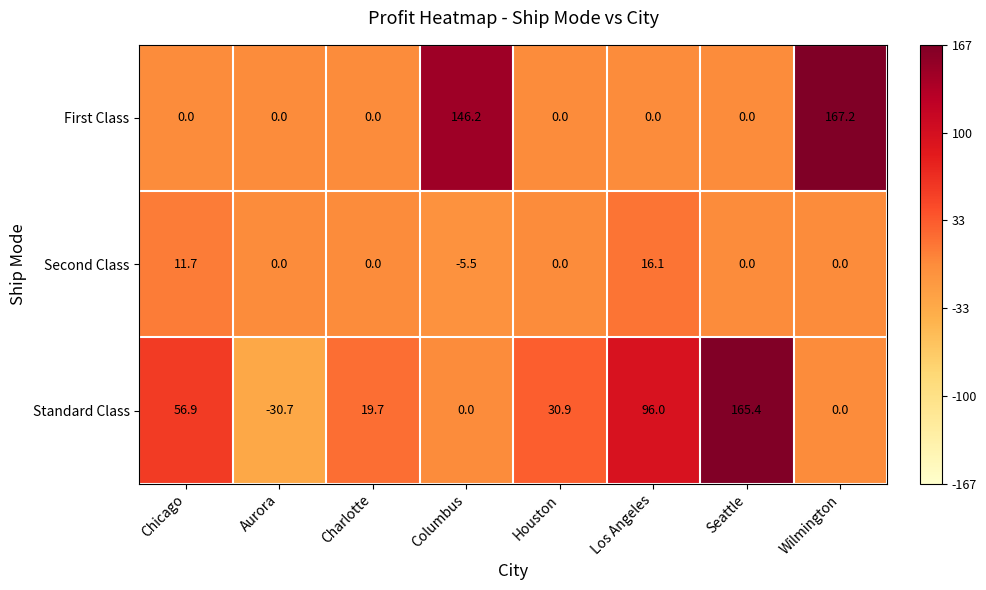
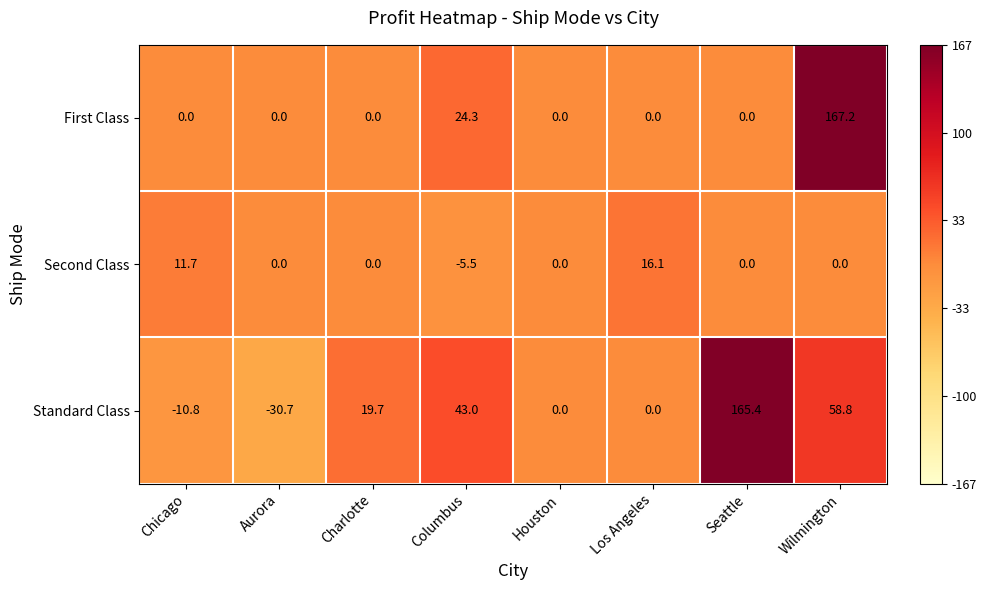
First Class, Columbus: 146.2 -> 24.3
Standard Class, Chicago: 56.9 -> -10.8
Standard Class, Columbus: 0.0 -> 43.0
Standard Class, Houston: 30.9 -> 0.0
Standard Class, Los Angeles: 96.0 -> 0.0
Standard Class, Wilmington: 0.0 -> 58.8
